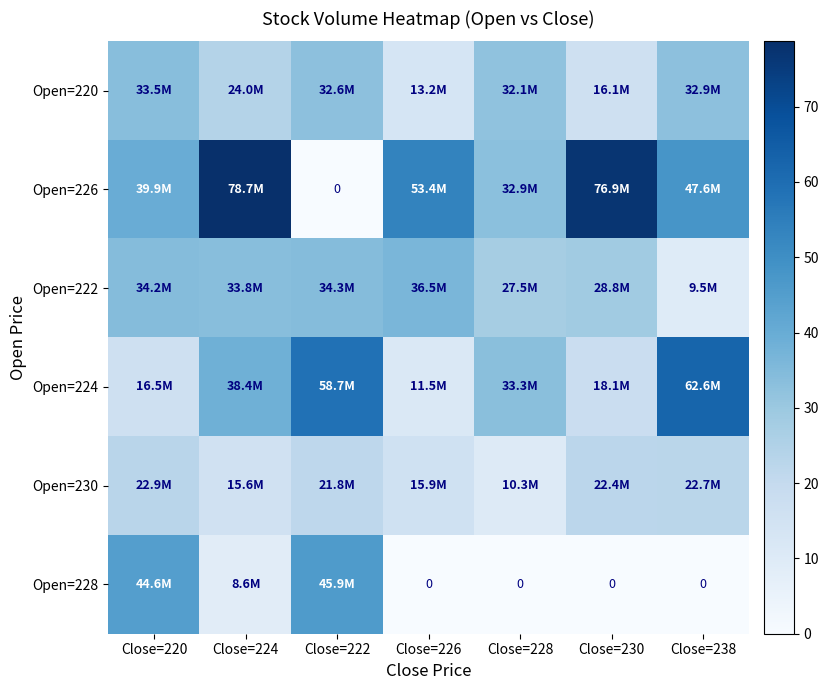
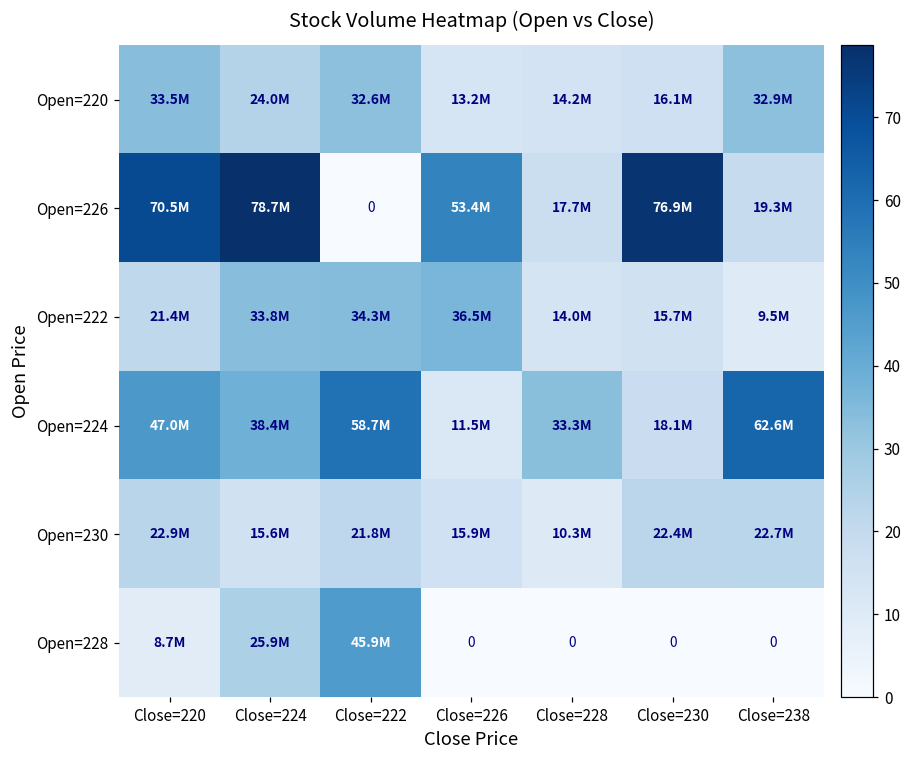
Open=220, Close=228: 32.1M -> 14.2M
Open=226, Close=220: 39.9M -> 70.5M
Open=226, Close=228: 32.9M -> 17.7M
Open=226, Close=238: 47.6M -> 19.3M
Open=222, Close=220: 34.2M -> 21.4M
Open=222, Close=228: 27.5M -> 14.0M
Open=222, Close=230: 28.8M -> 15.7M
Open=224, Close=220: 16.5M -> 47.0M
Open=228, Close=220: 44.6M -> 8.7M
Open=228, Close=224: 8.6M -> 25.9M
